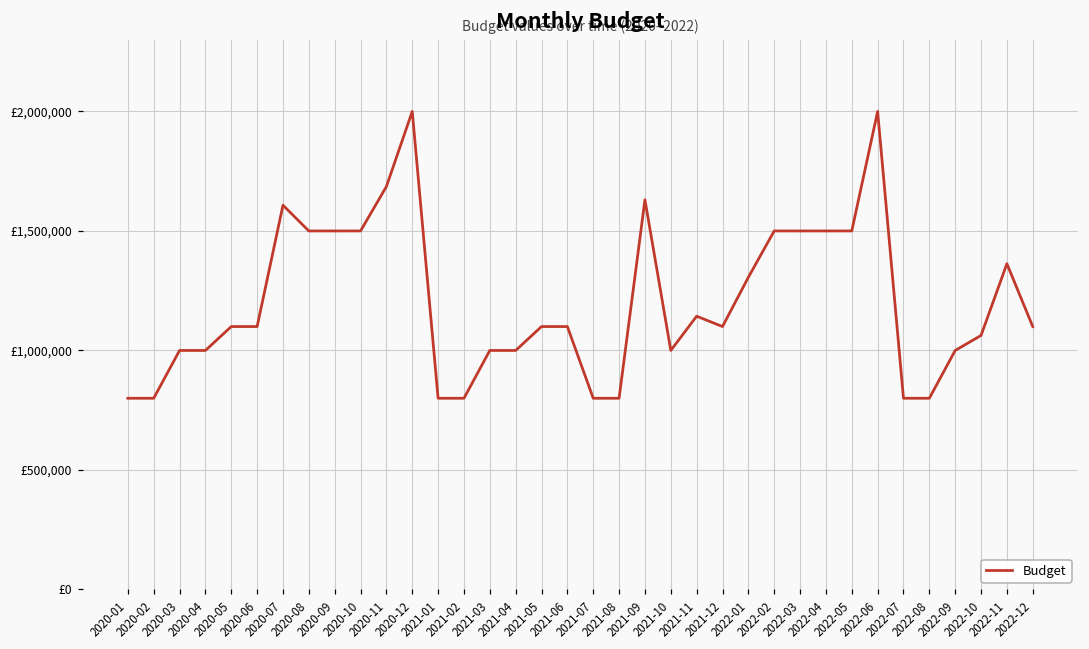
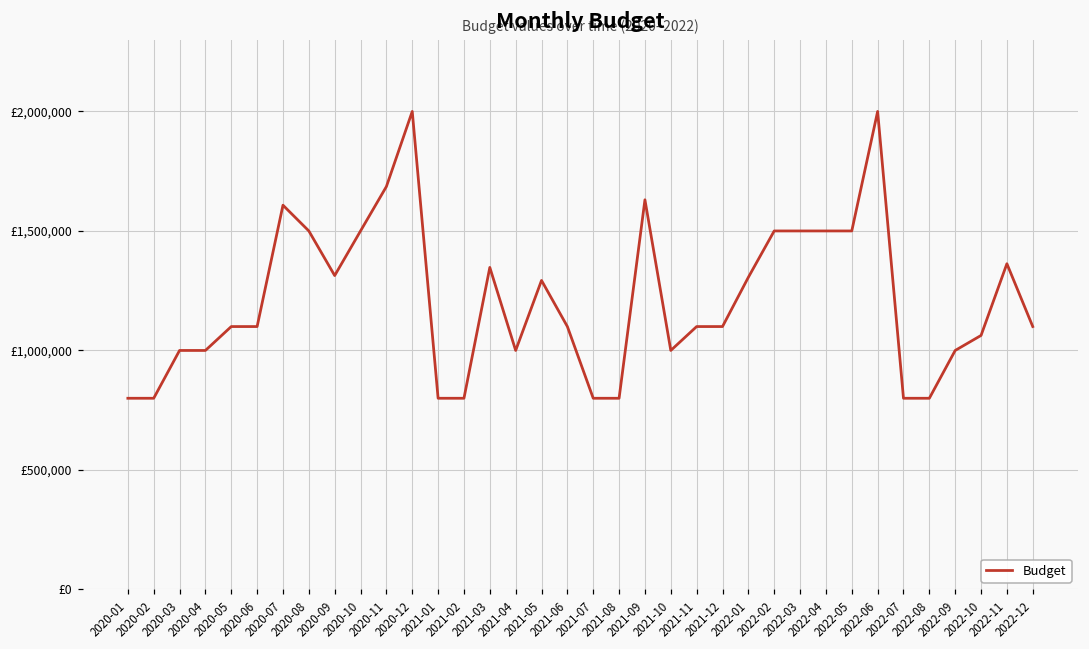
2020-09: £1,500,000 -> £1,310,000
2021-03: £1,000,000 -> £1,350,000
2021-05: £1,100,000 -> £1,290,000
2021-11: £1,140,000 -> £1,100,000
